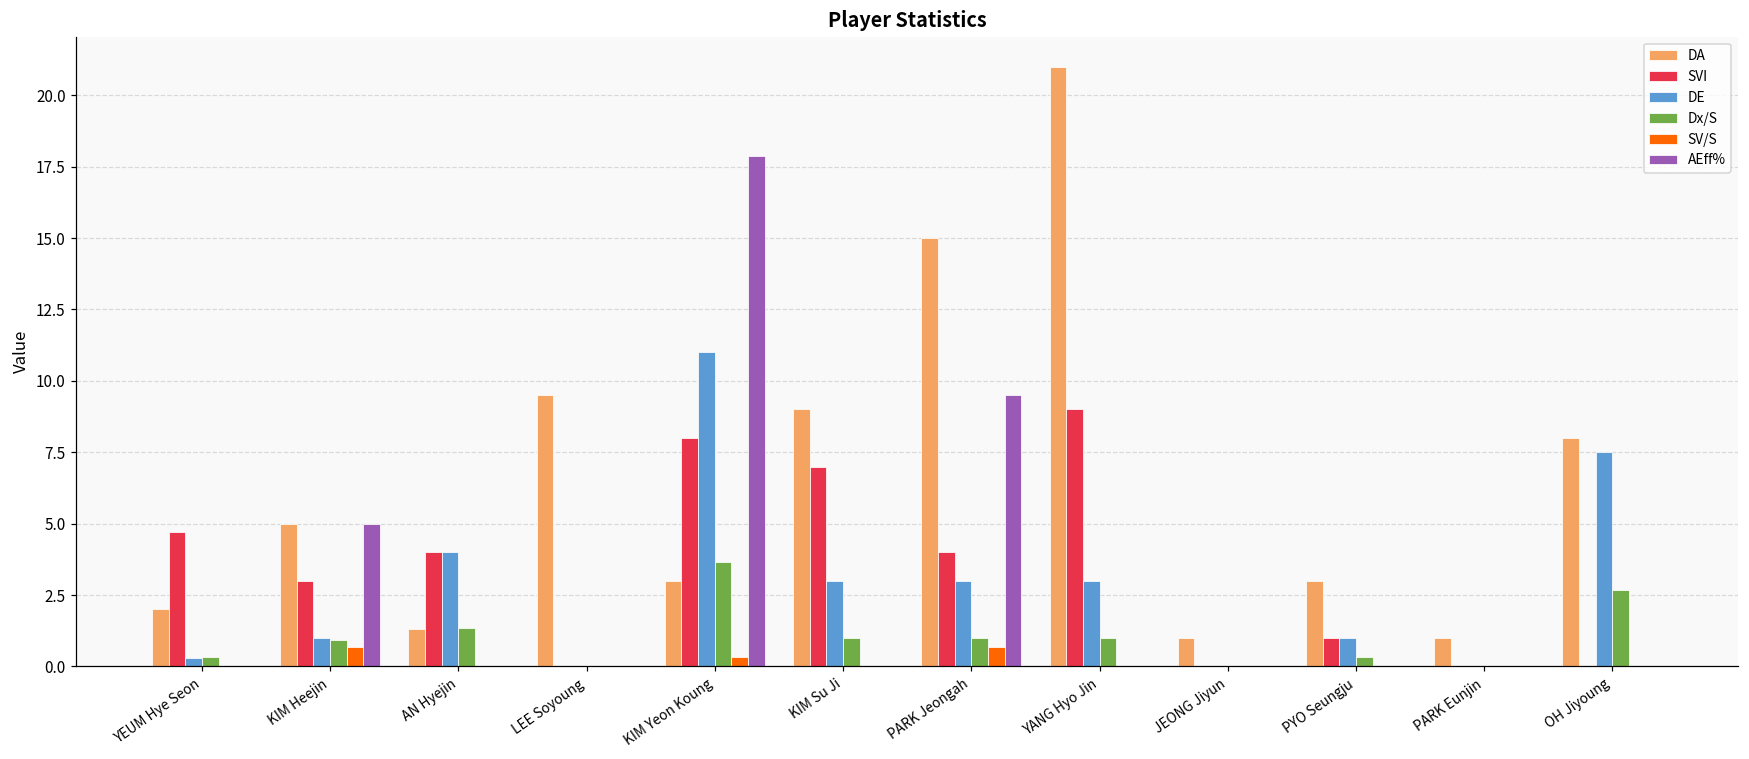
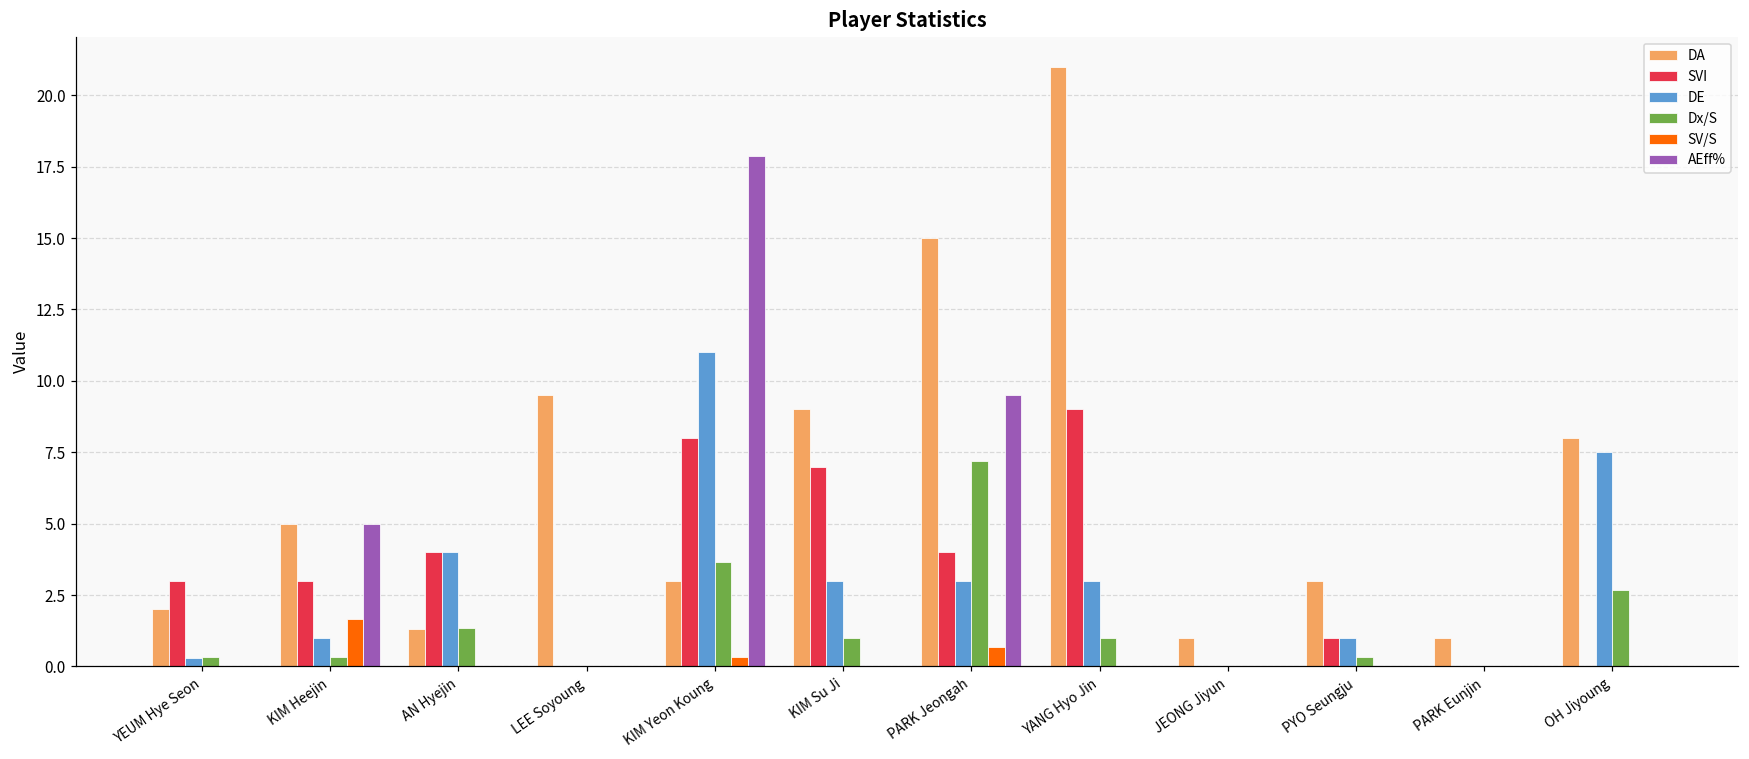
SVI, YEUM Hye Seon: 4.7 -> 3.0
Dx/S, KIM Heejin: 0.9 -> 0.3
SV/S, KIM Heejin: 0.7 -> 1.7
Dx/S, PARK Jeongah: 1.0 -> 7.2
